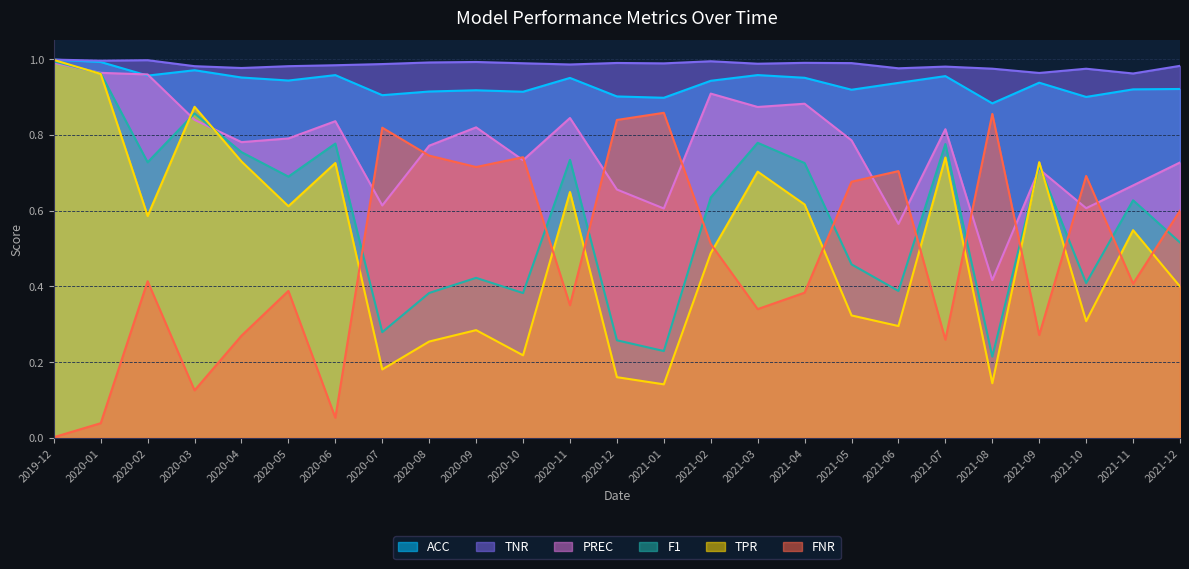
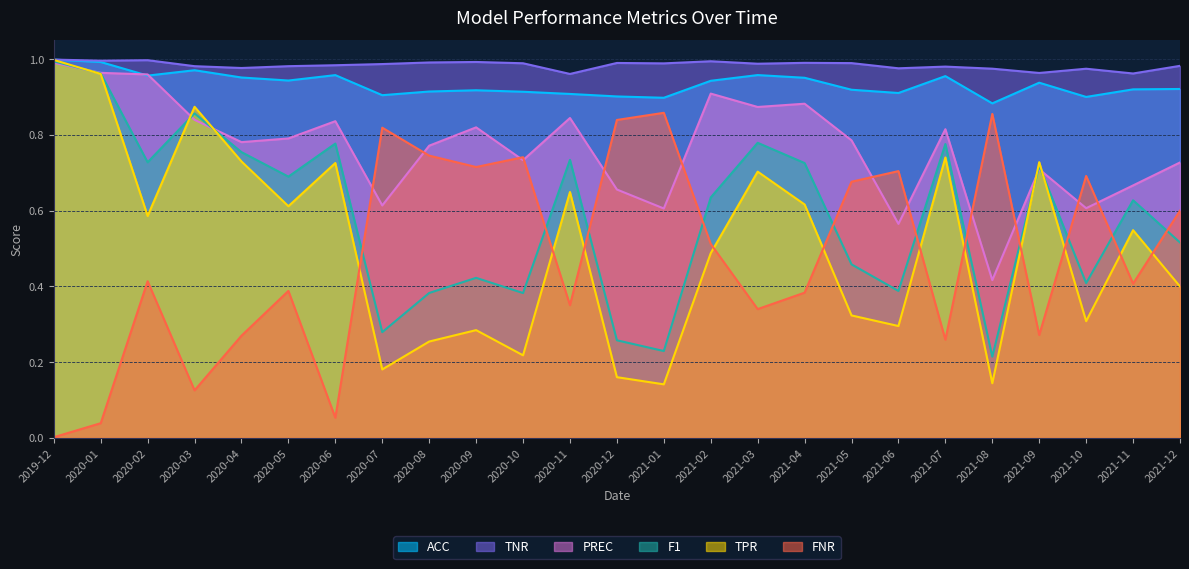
ACC, 2020-11: 0.95 -> 0.91
TNR, 2020-11: 0.99 -> 0.96
ACC, 2021-06: 0.94 -> 0.91
